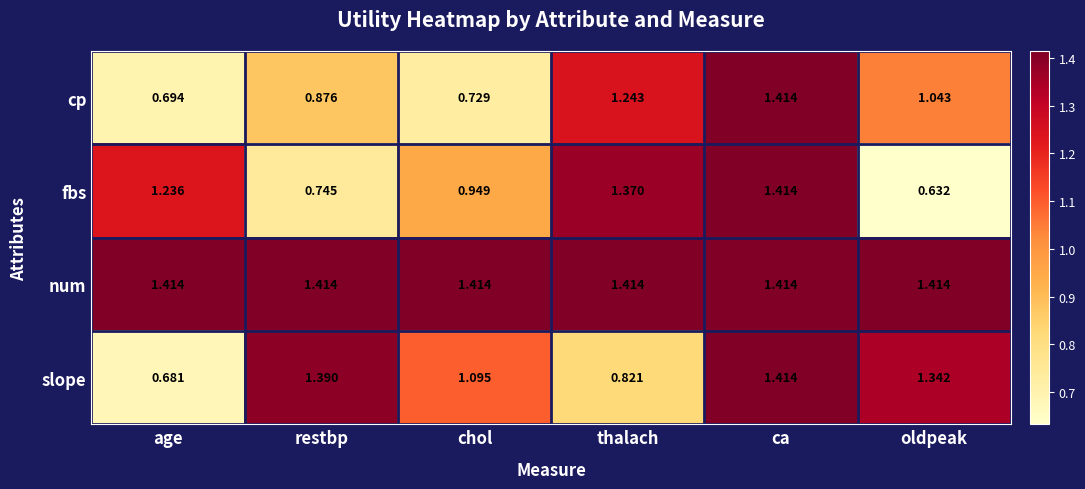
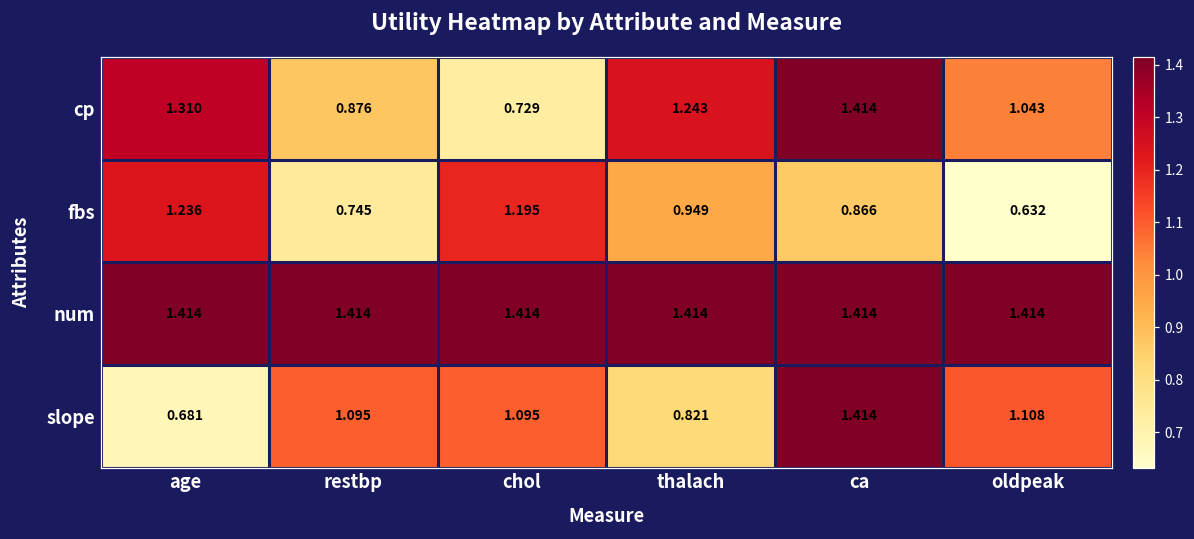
cp, age: 0.694 -> 1.310
fbs, chol: 0.949 -> 1.195
fbs, thalach: 1.370 -> 0.949
fbs, ca: 1.414 -> 0.866
slope, restbp: 1.390 -> 1.095
slope, oldpeak: 1.342 -> 1.108
